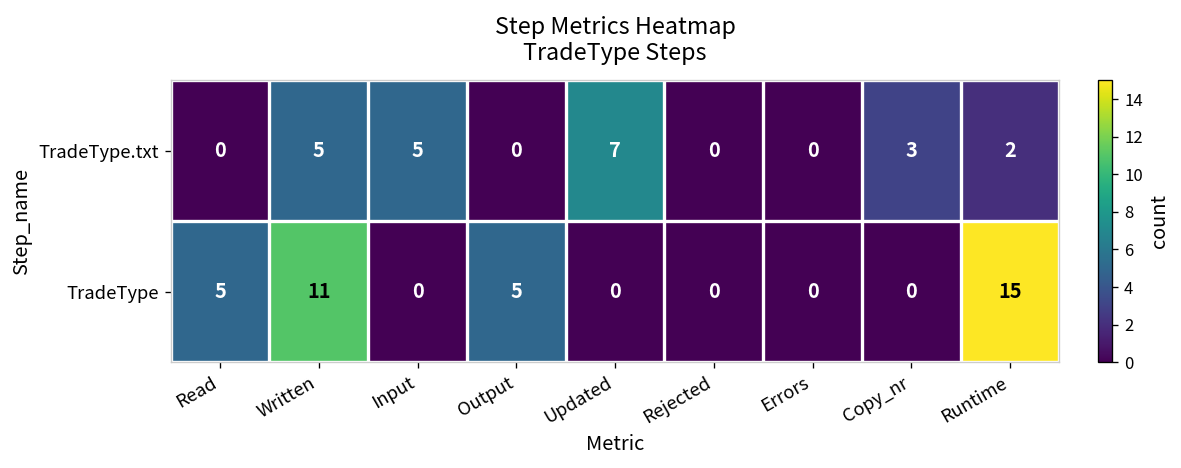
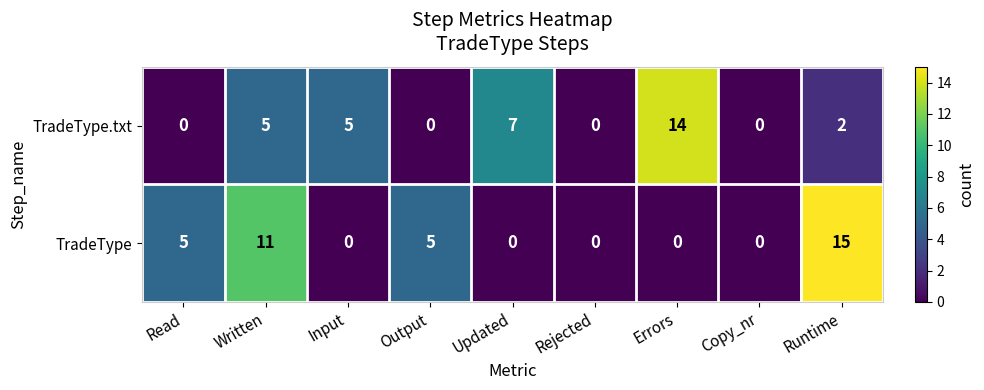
TradeType.txt, Errors: 0 -> 14
TradeType.txt, Copy_nr: 3 -> 0
